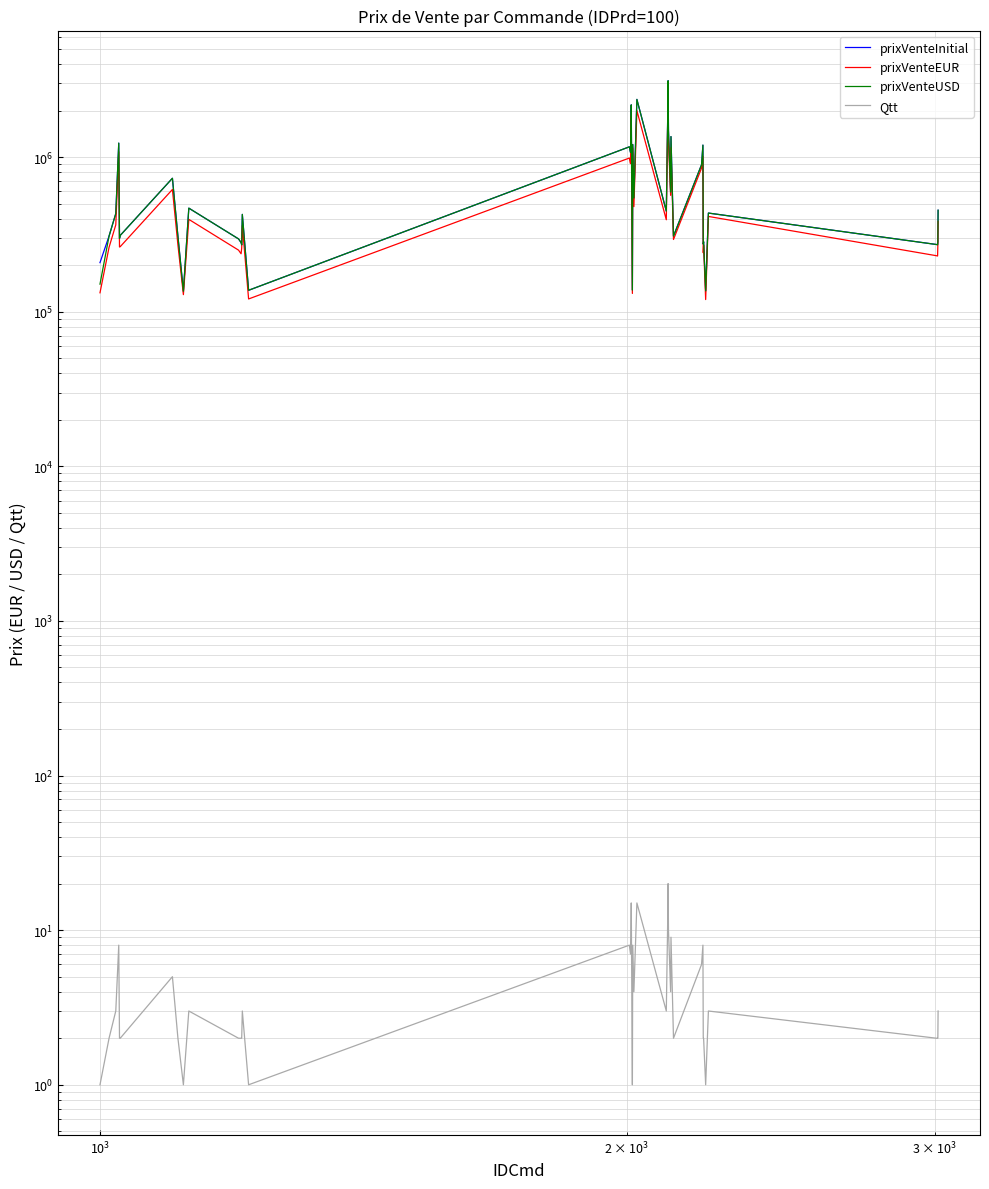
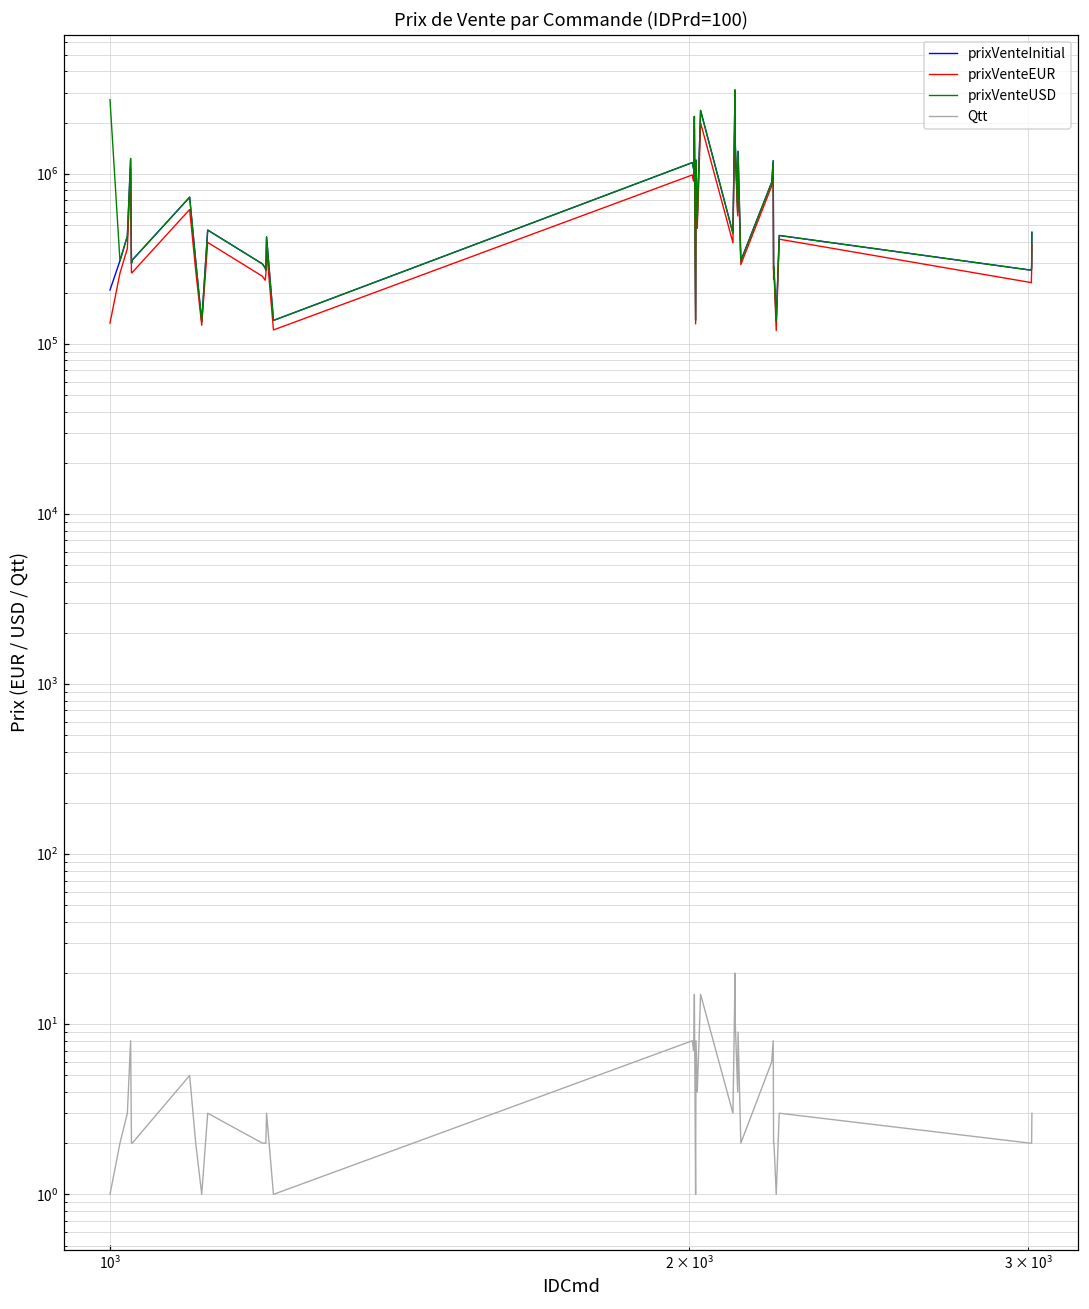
prixVenteUSD, 10^3: 150000 -> 2700000
